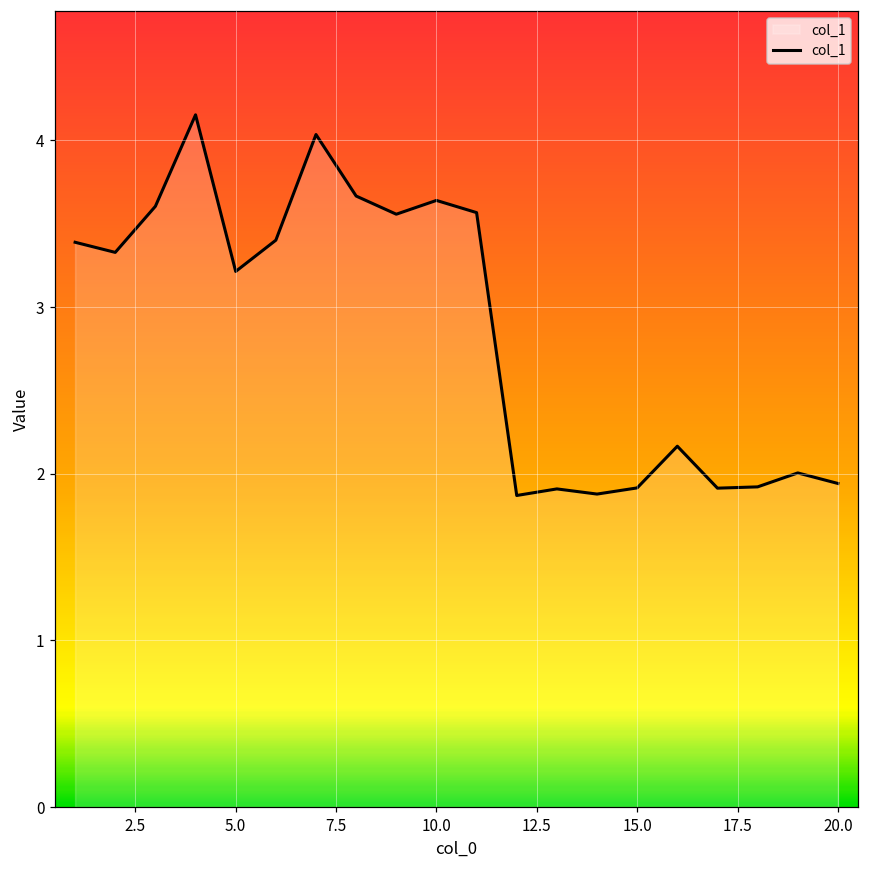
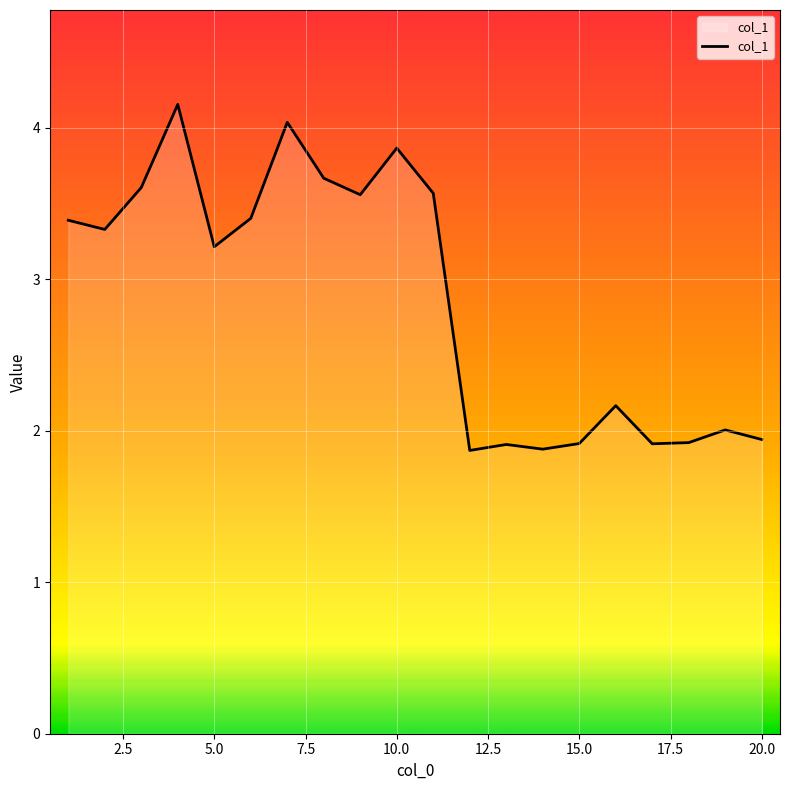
10.0: 3.64 -> 3.86
